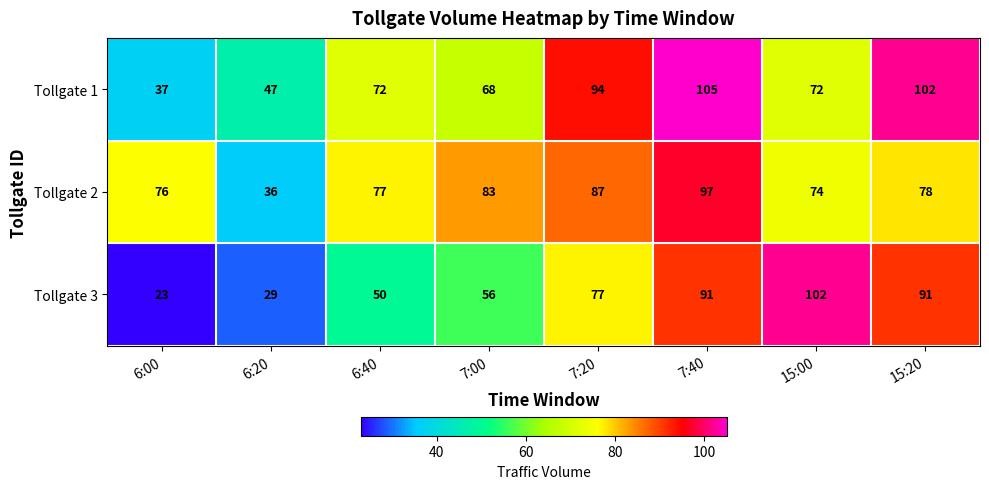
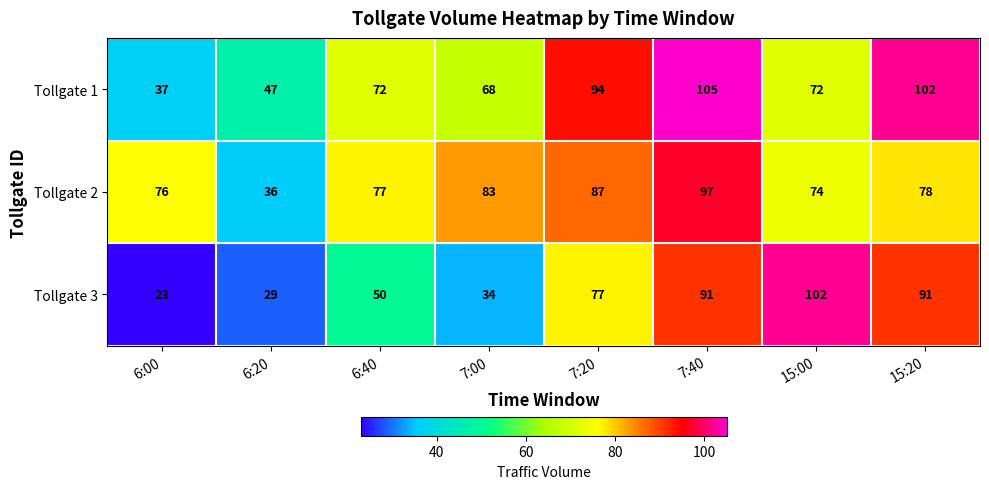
Tollgate 3, 7:00: 56 -> 34
